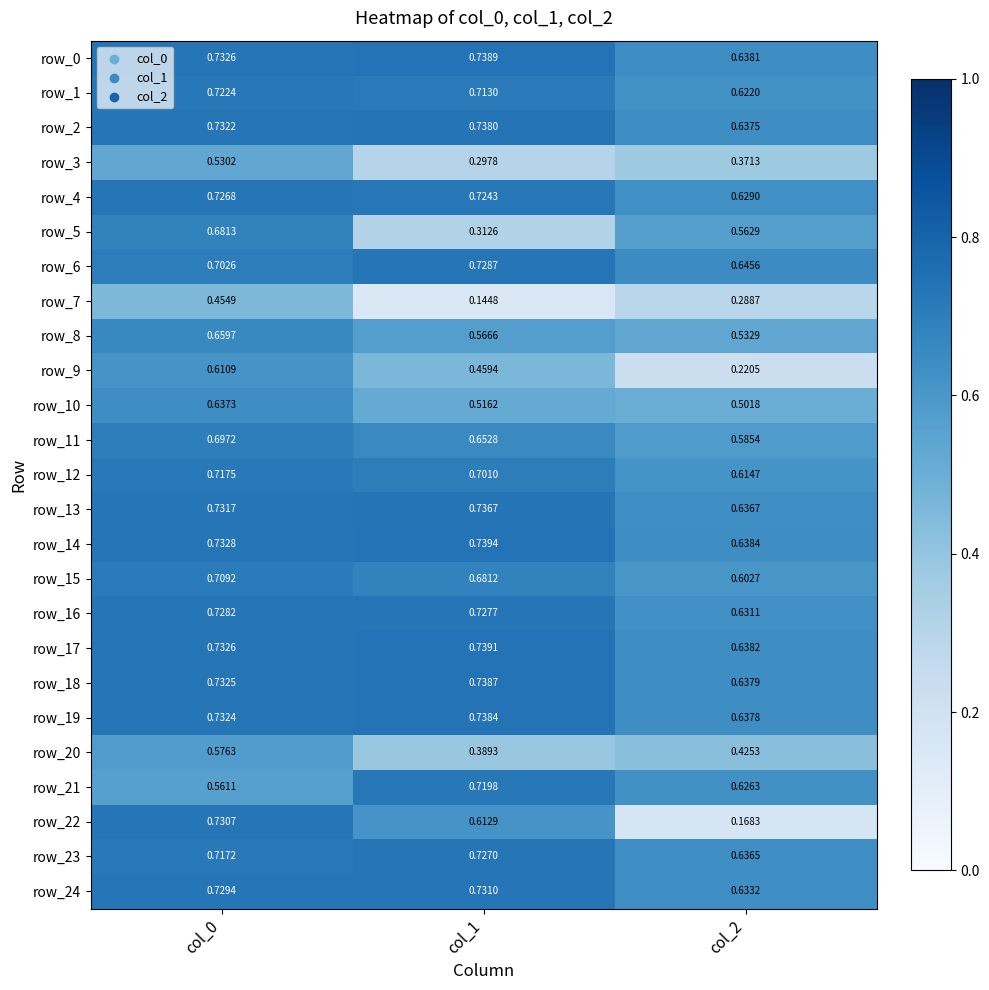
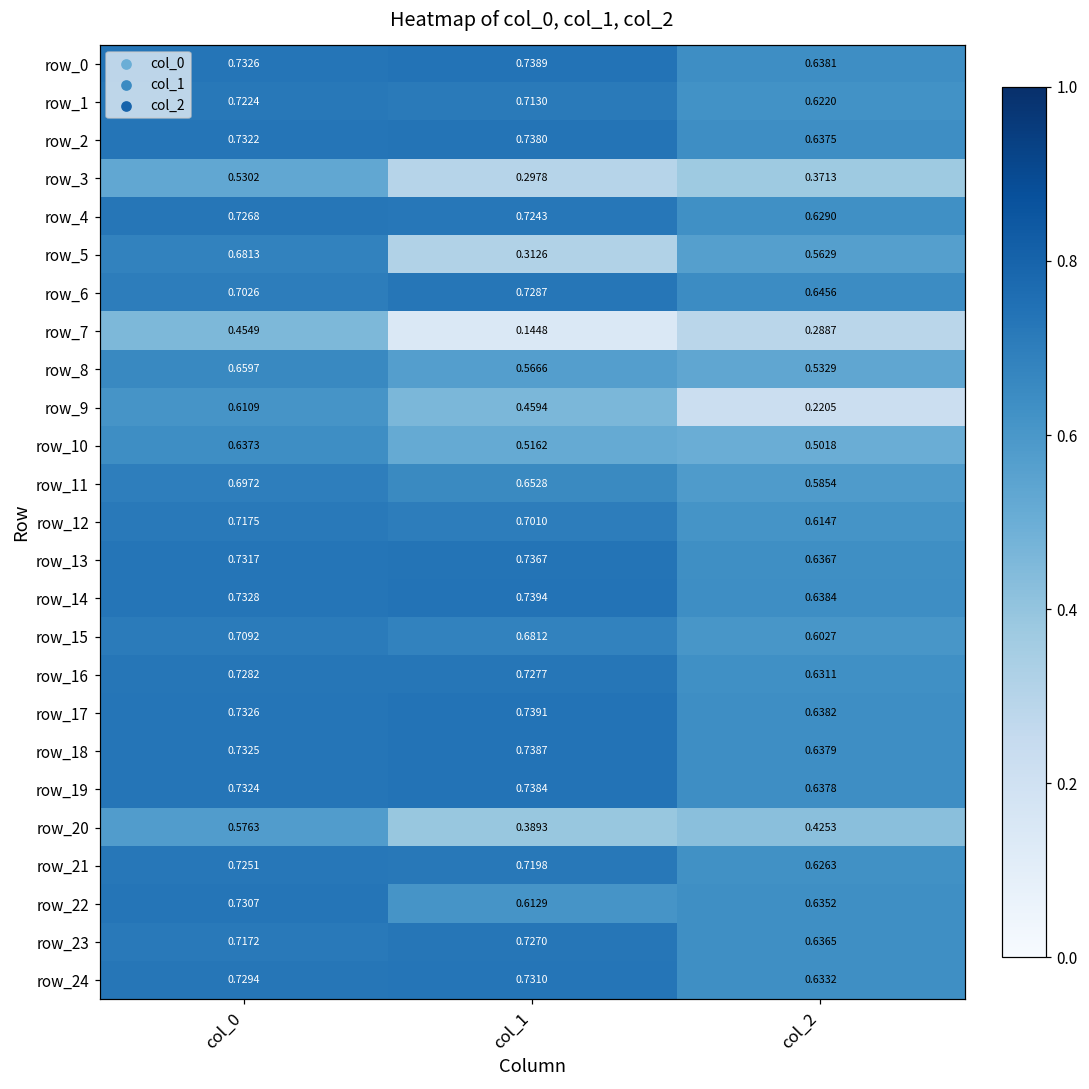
row_21, col_0: 0.5611 -> 0.7251
row_22, col_2: 0.1683 -> 0.6352
